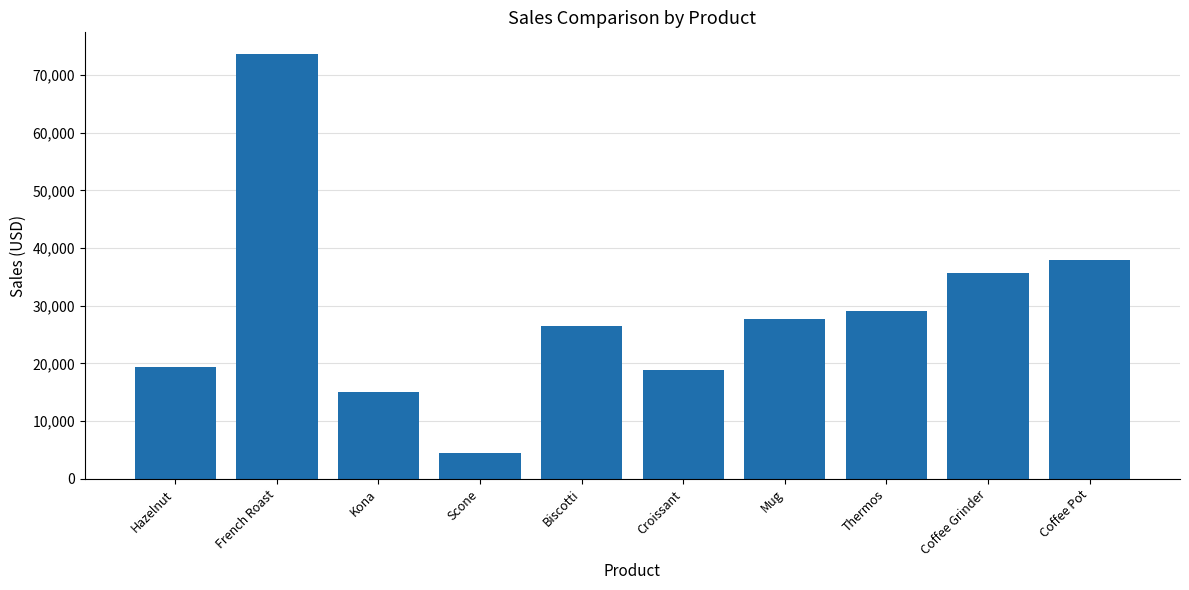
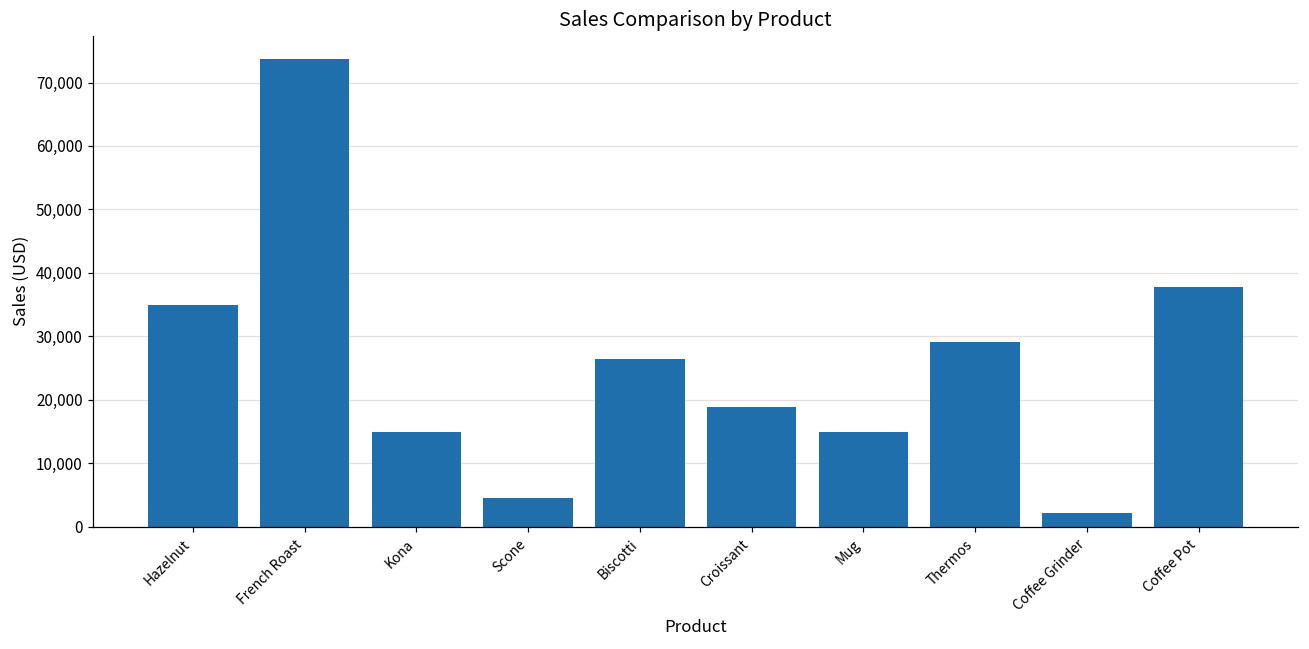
Hazelnut: 19,000 -> 35,000
Mug: 28,000 -> 15,000
Coffee Grinder: 36,000 -> 2,000
